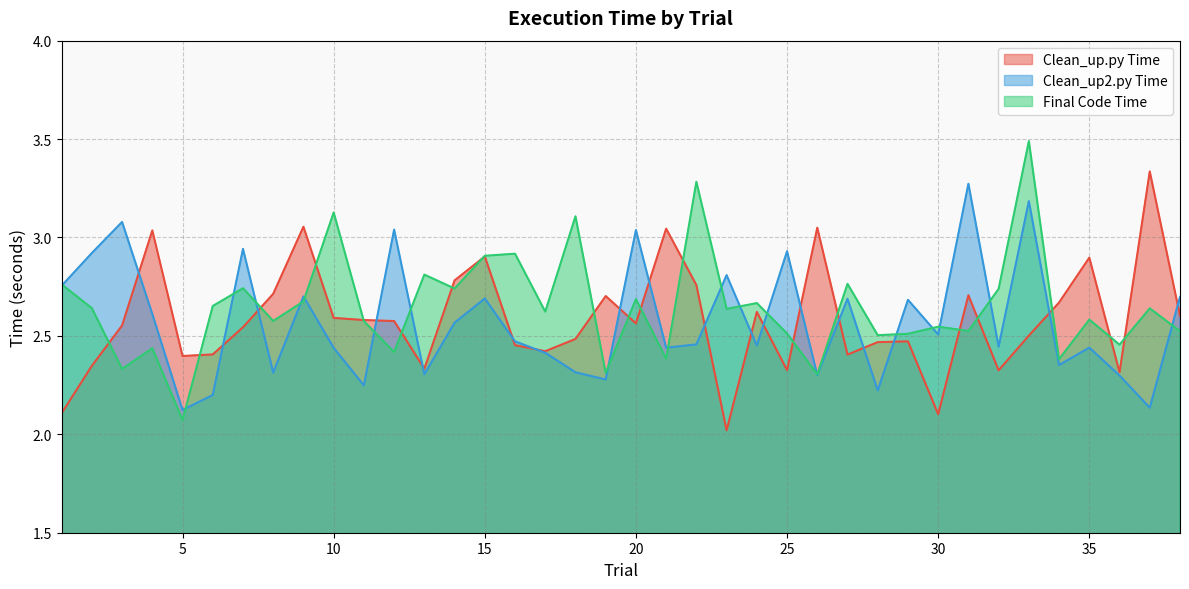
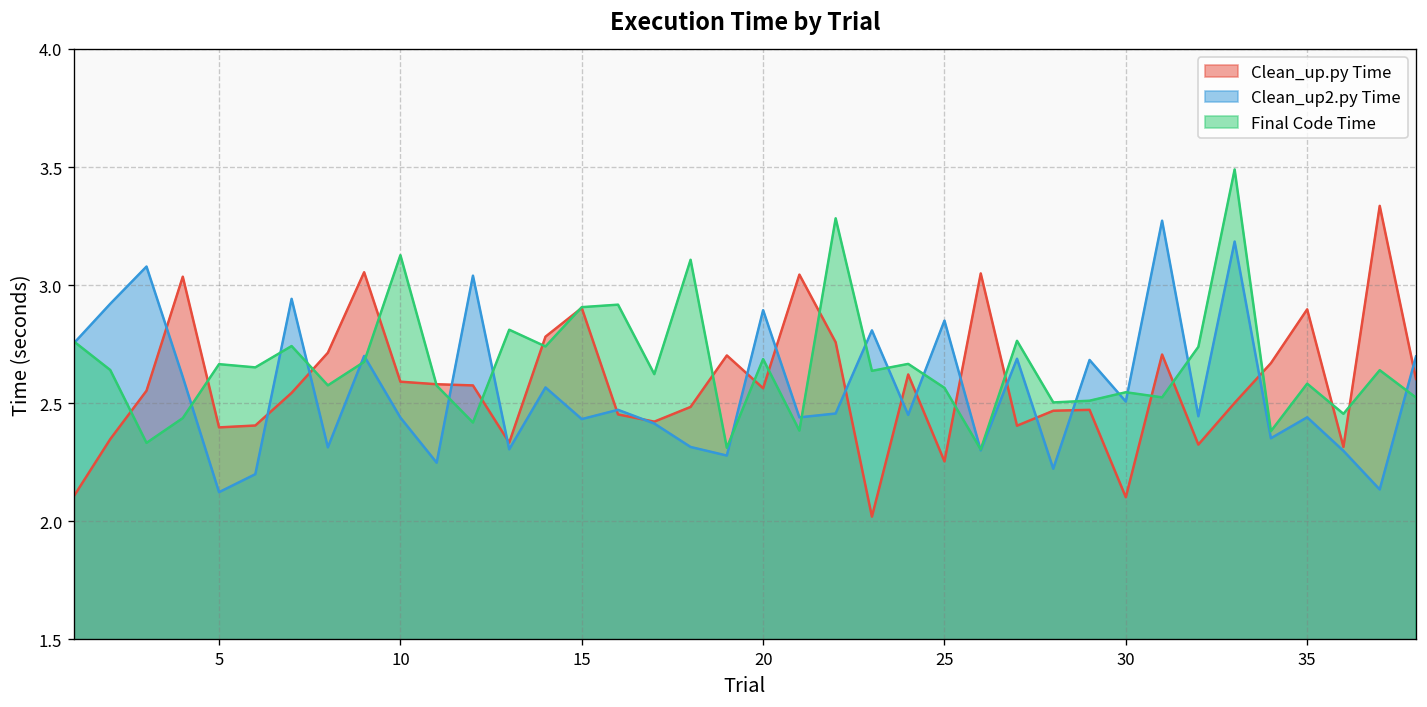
Final Code Time, 5: 2.07 -> 2.67
Clean_up2.py Time, 15: 2.69 -> 2.43
Clean_up2.py Time, 20: 3.04 -> 2.89
Clean_up.py Time, 25: 2.33 -> 2.25
Clean_up2.py Time, 25: 2.93 -> 2.85
Final Code Time, 25: 2.51 -> 2.57
